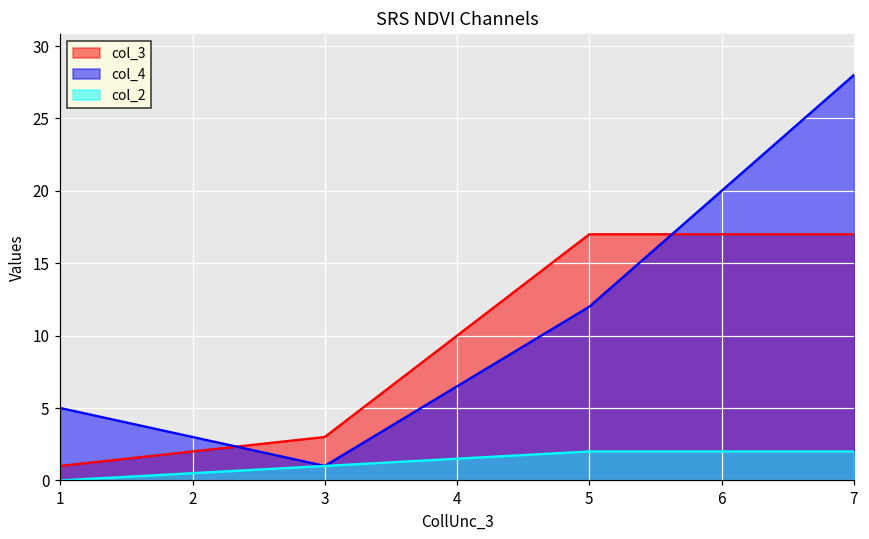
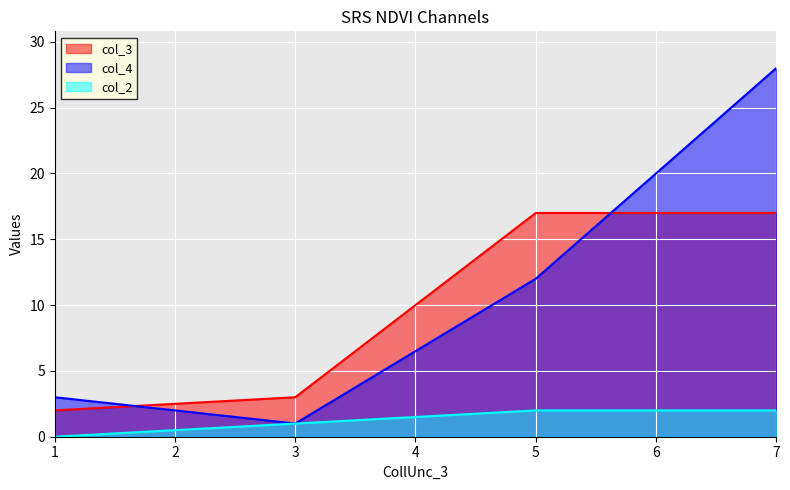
col_3, 1: 1 -> 2
col_4, 1: 5 -> 3
